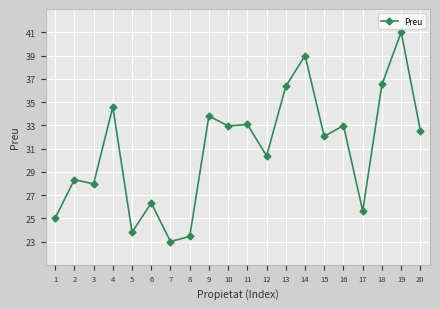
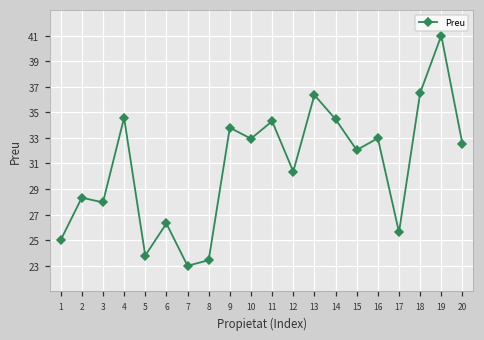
11: 33.1 -> 34.3
14: 39.0 -> 34.5
